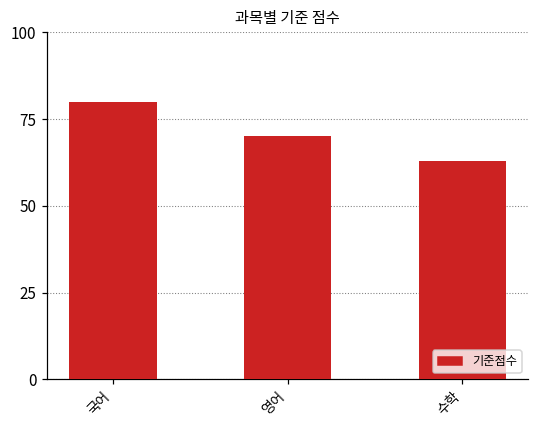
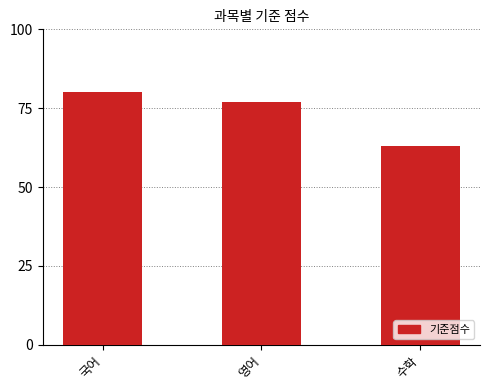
영어: 70 -> 77
